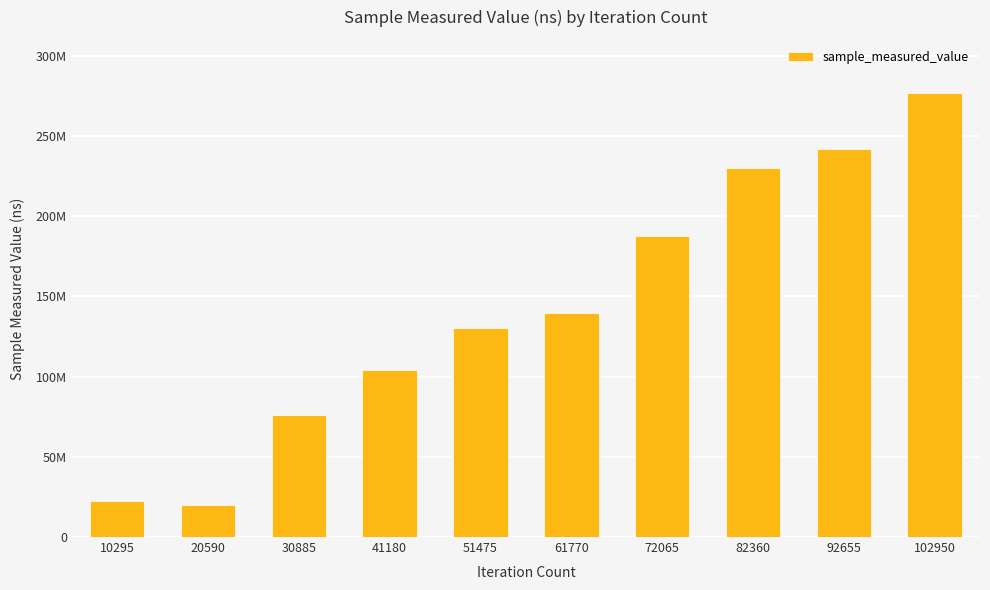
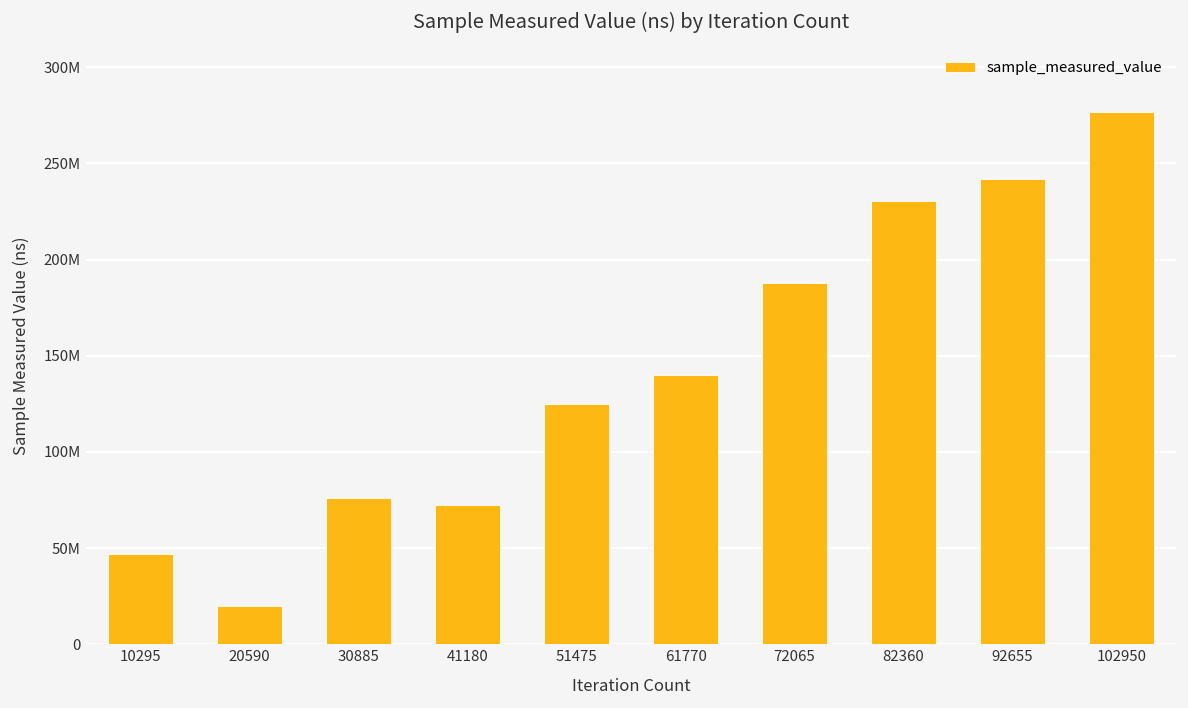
10295: 23000000 -> 47000000
41180: 104000000 -> 72000000
51475: 130000000 -> 125000000
